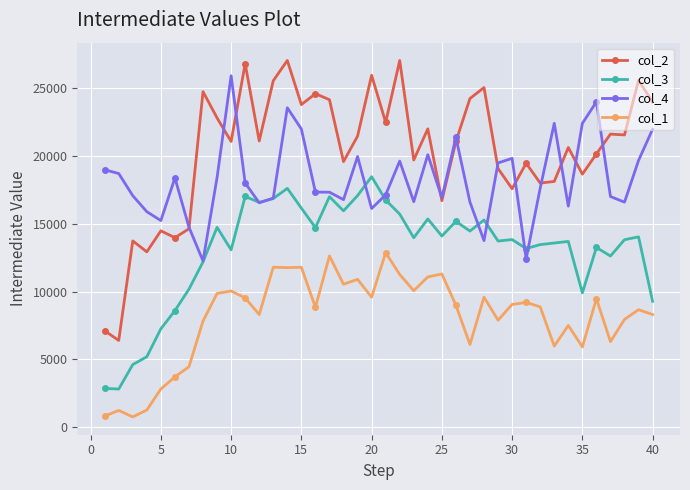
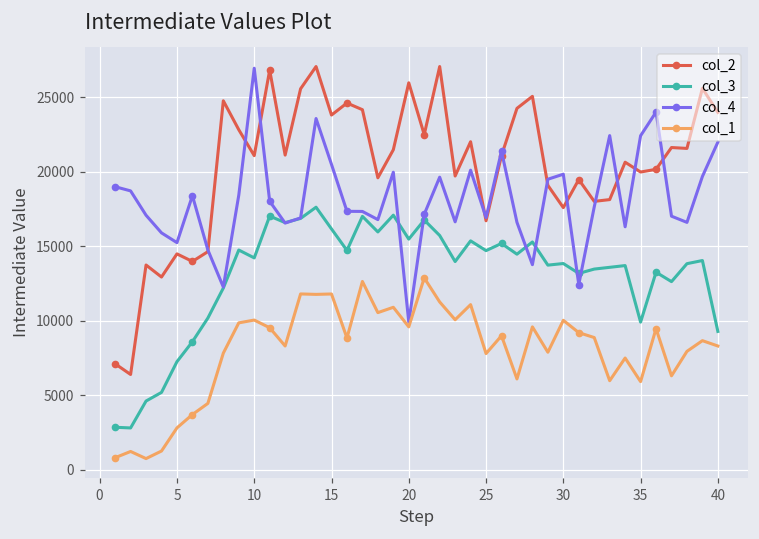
col_3, 10: 13100 -> 14200
col_4, 10: 25900 -> 26900
col_4, 15: 22000 -> 20500
col_3, 20: 18500 -> 15500
col_4, 20: 16100 -> 9900
col_3, 25: 14100 -> 14700
col_1, 25: 11300 -> 7800
col_1, 30: 9000 -> 10000
col_2, 35: 18700 -> 20000
